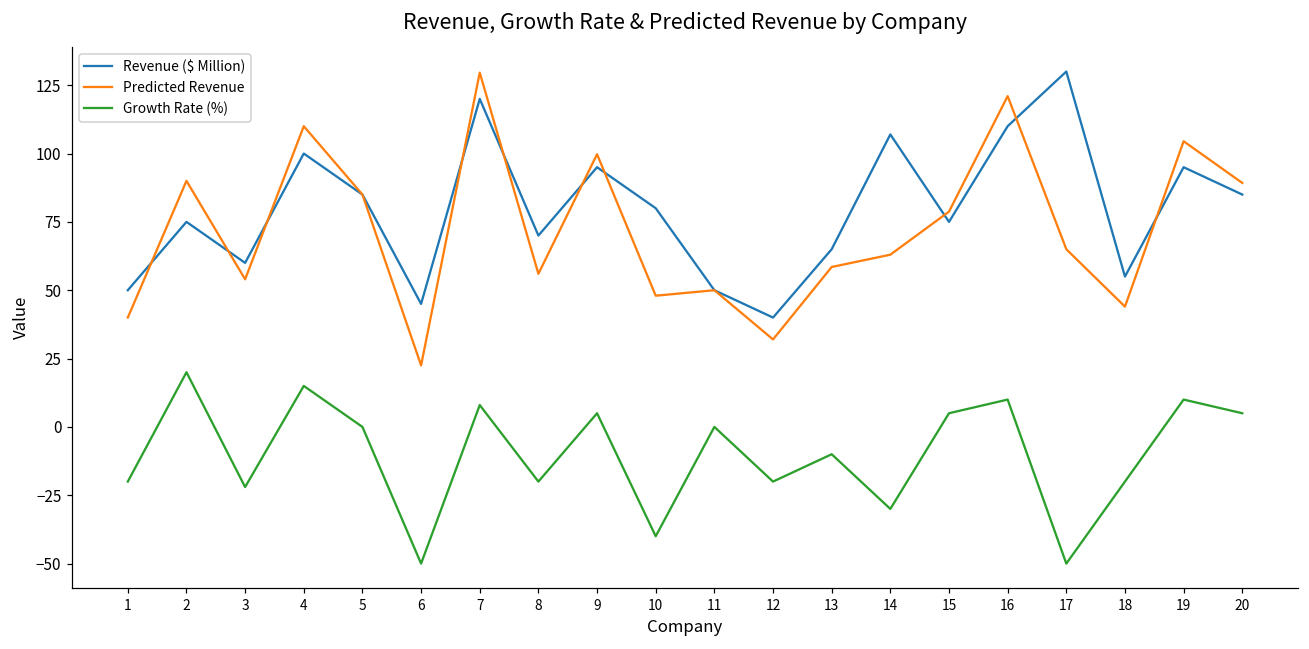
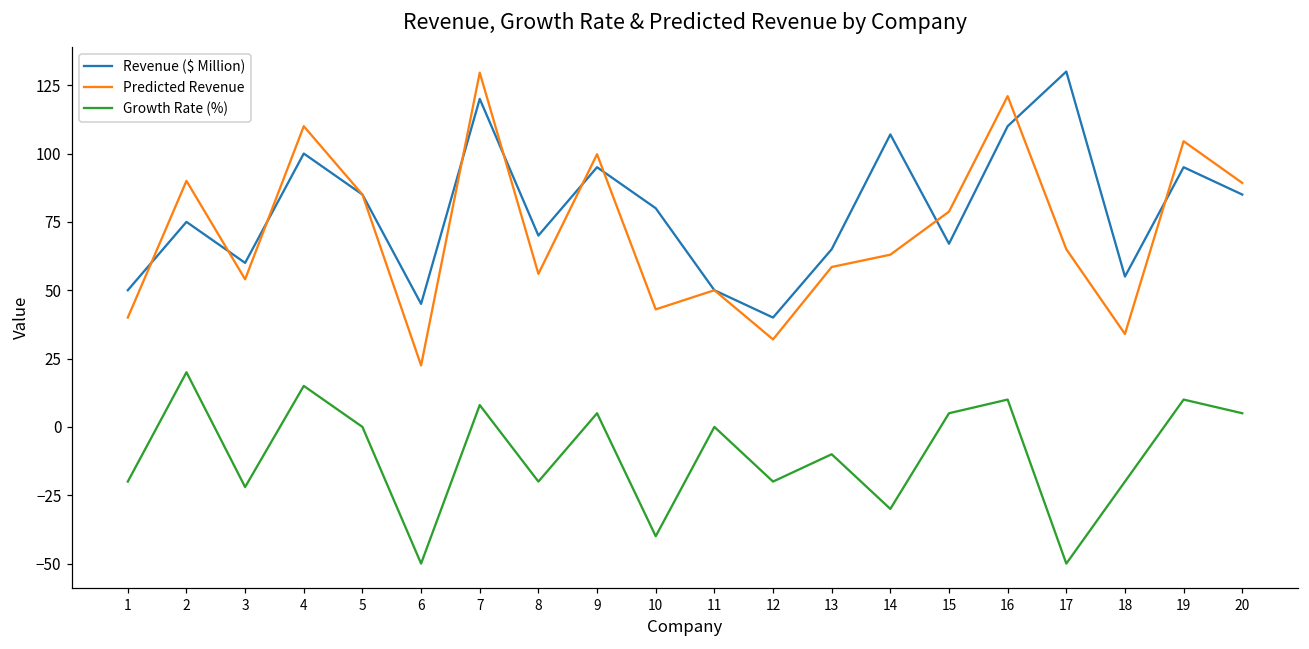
Predicted Revenue, 10: 48 -> 43
Revenue ($ Million), 15: 75 -> 67
Predicted Revenue, 18: 44 -> 34
